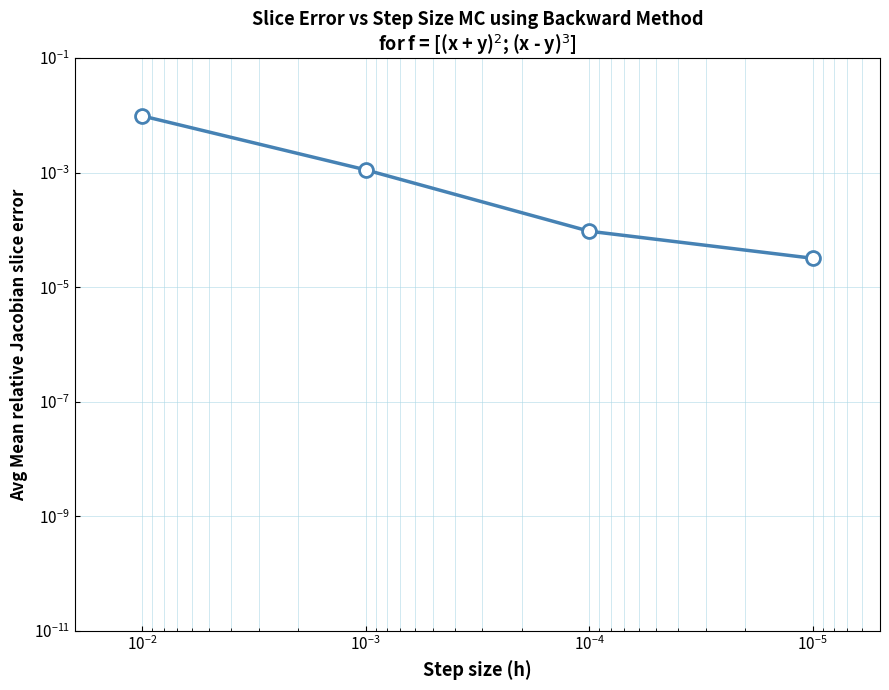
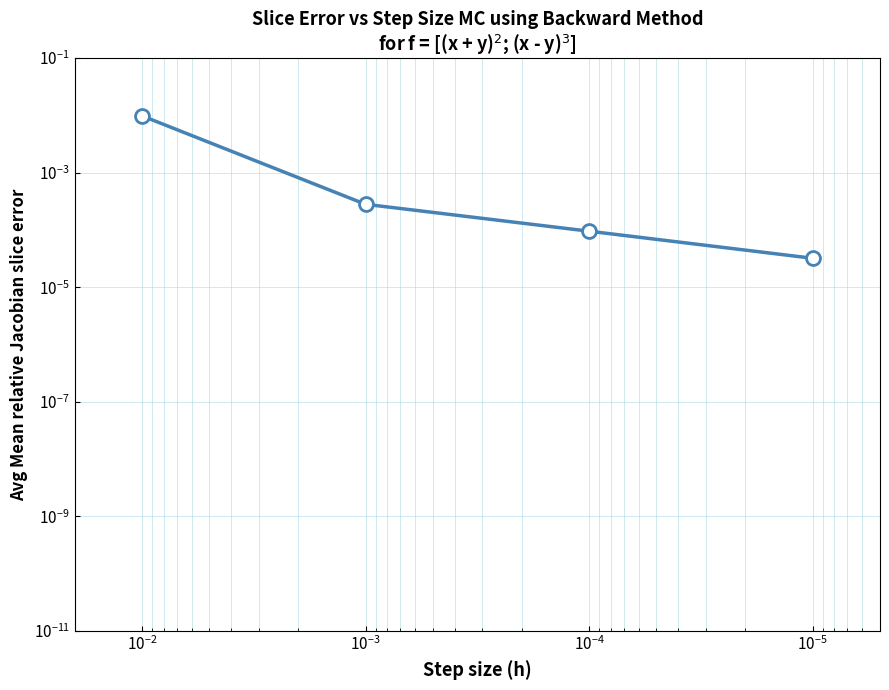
10^-3: 0.0011 -> 0.0003
